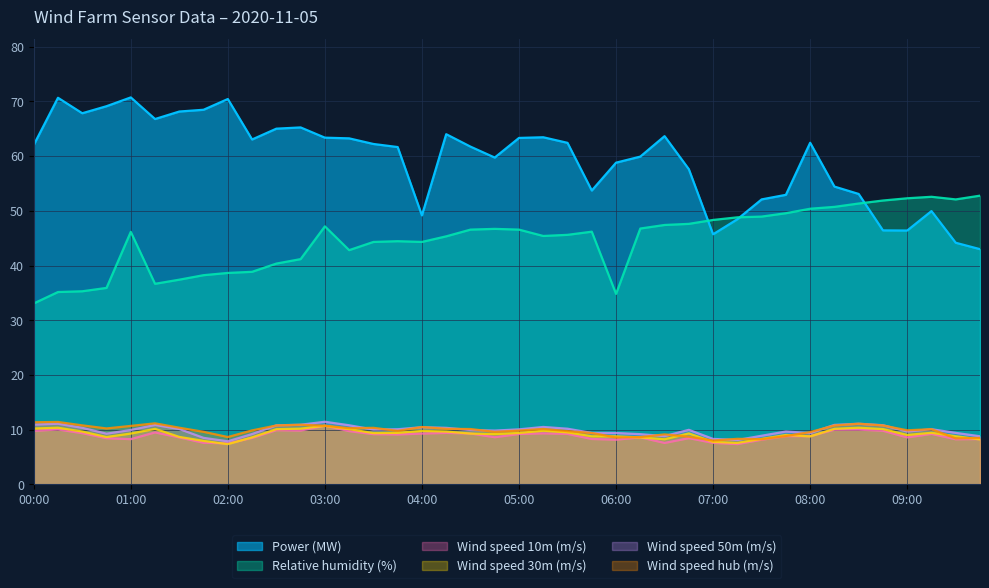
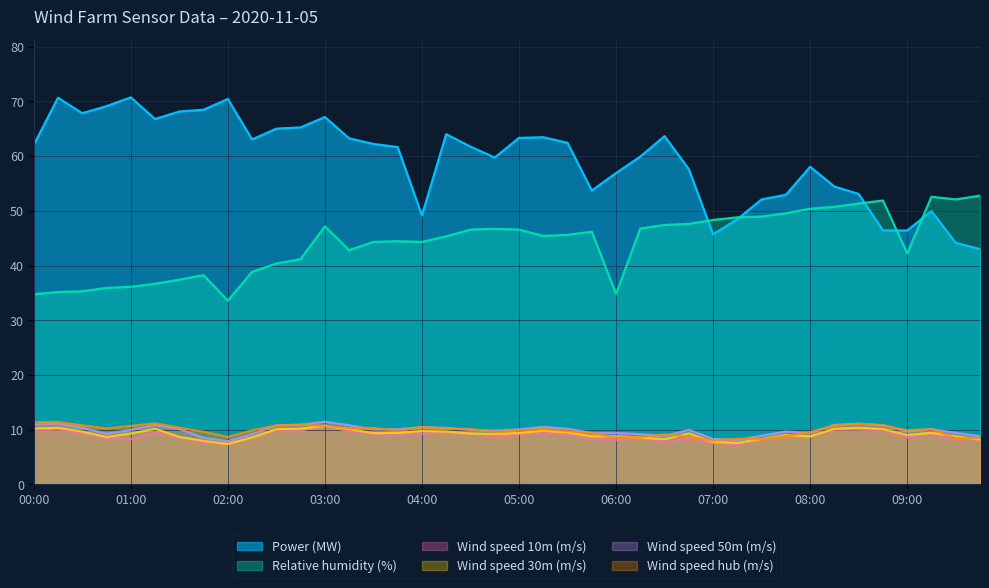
Relative humidity (%), 00:00: 33 -> 35
Relative humidity (%), 01:00: 46 -> 36
Relative humidity (%), 02:00: 39 -> 34
Power (MW), 03:00: 63 -> 67
Power (MW), 06:00: 59 -> 57
Power (MW), 08:00: 62 -> 58
Relative humidity (%), 09:00: 52 -> 42
